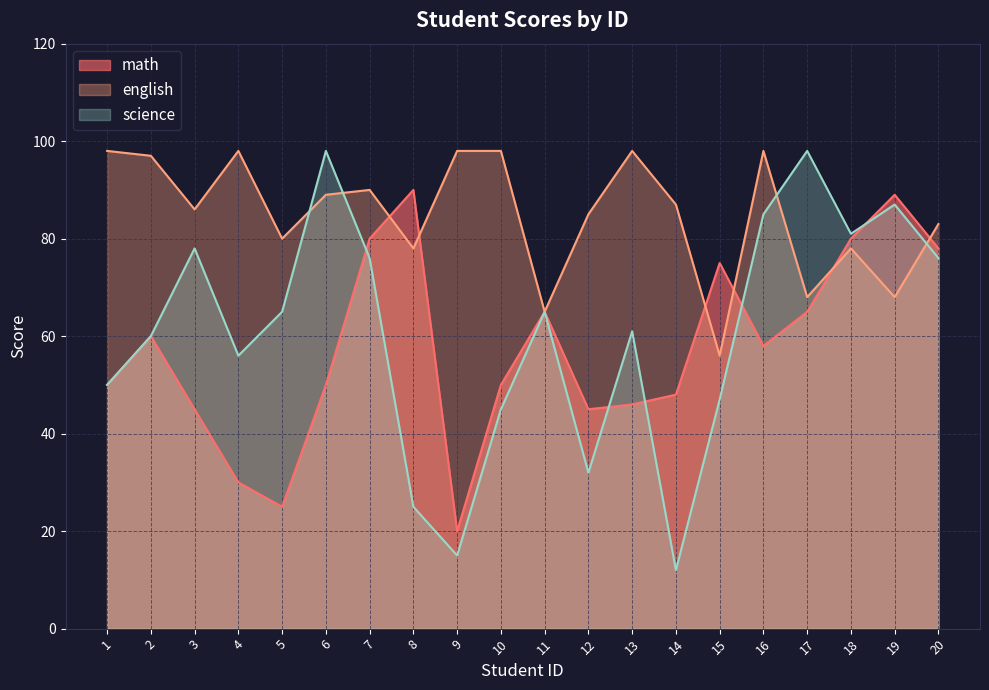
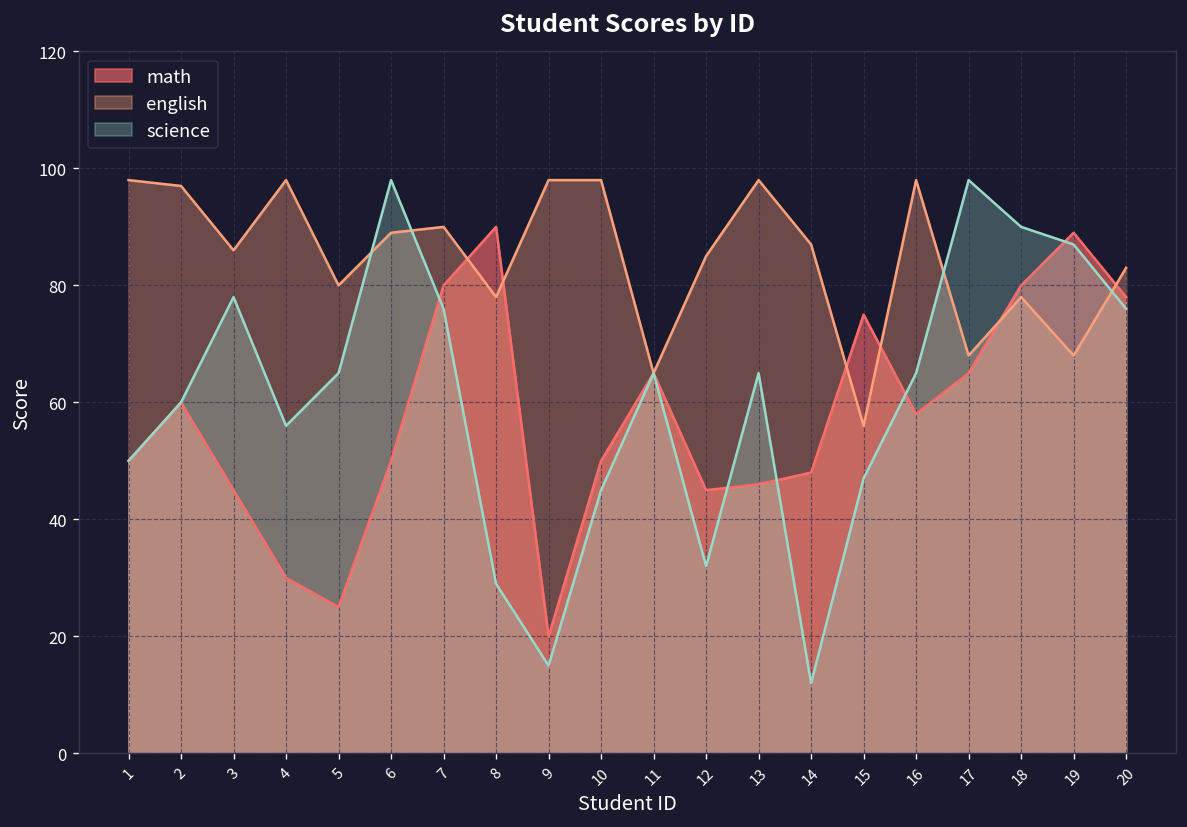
science, 8: 25 -> 29
science, 13: 61 -> 65
science, 16: 85 -> 65
science, 18: 81 -> 90
